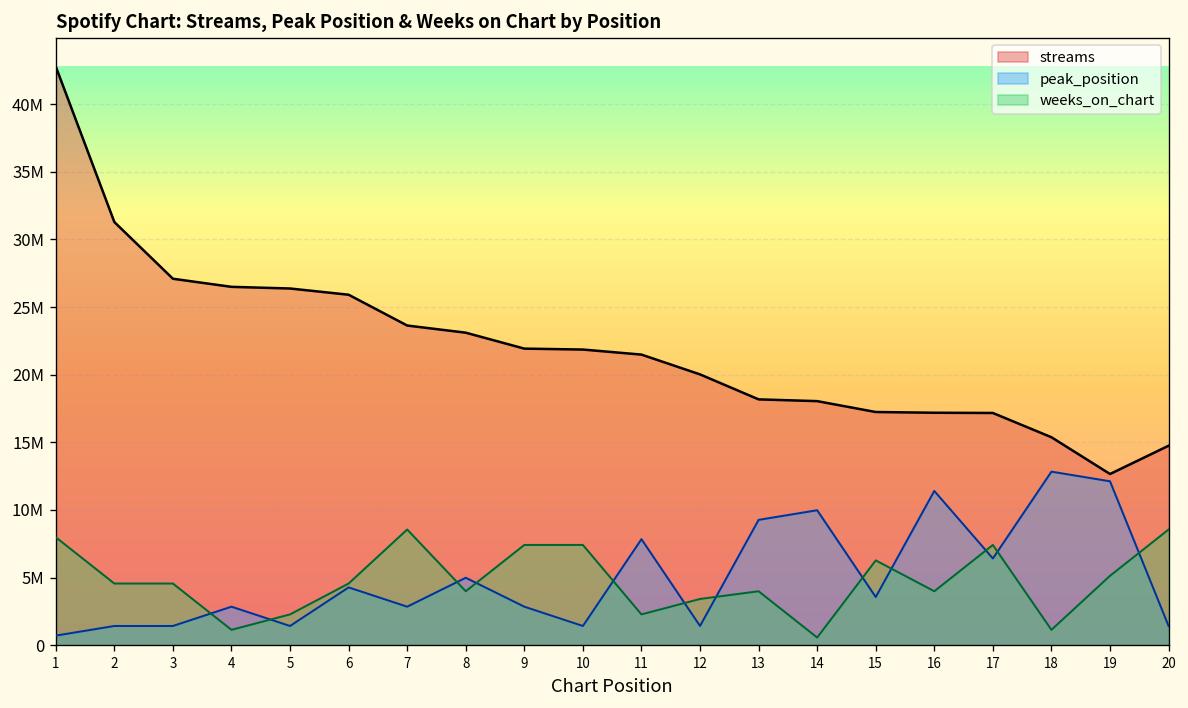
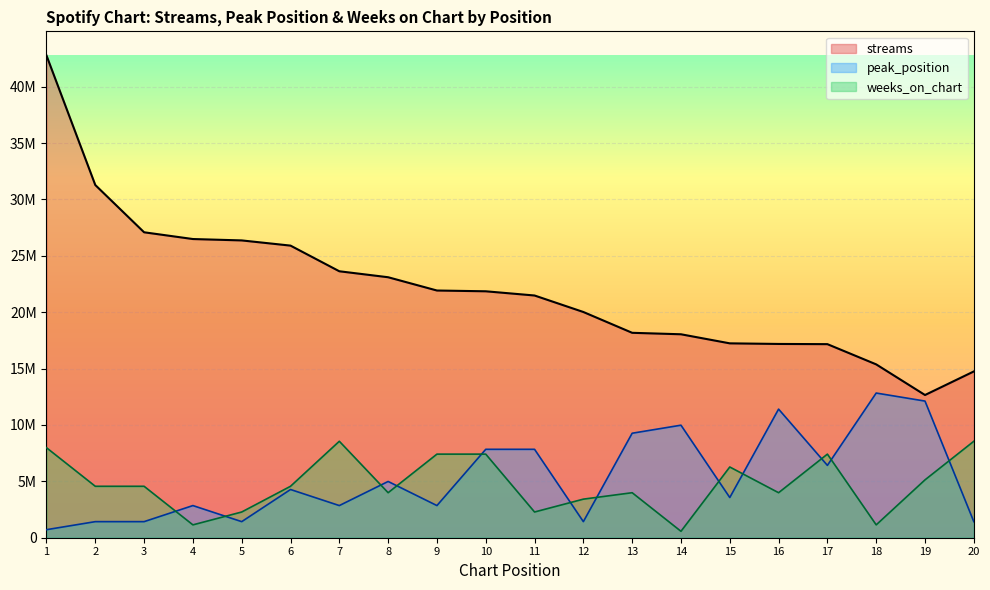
peak_position, 10: 1400000 -> 7800000
